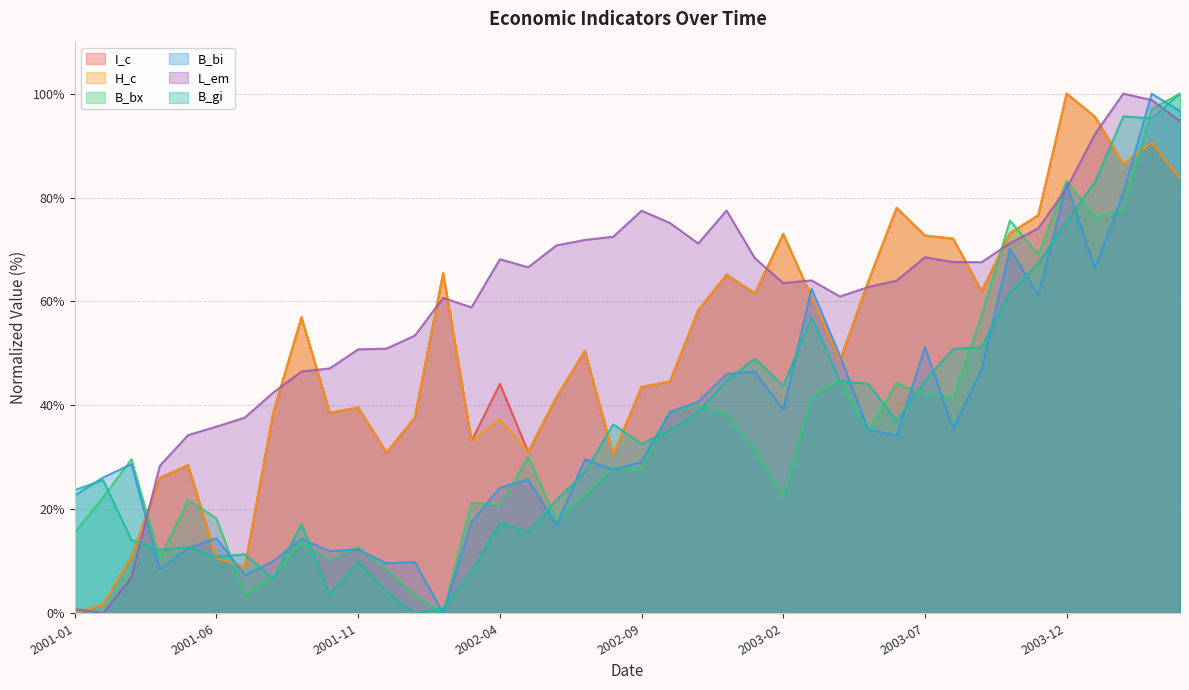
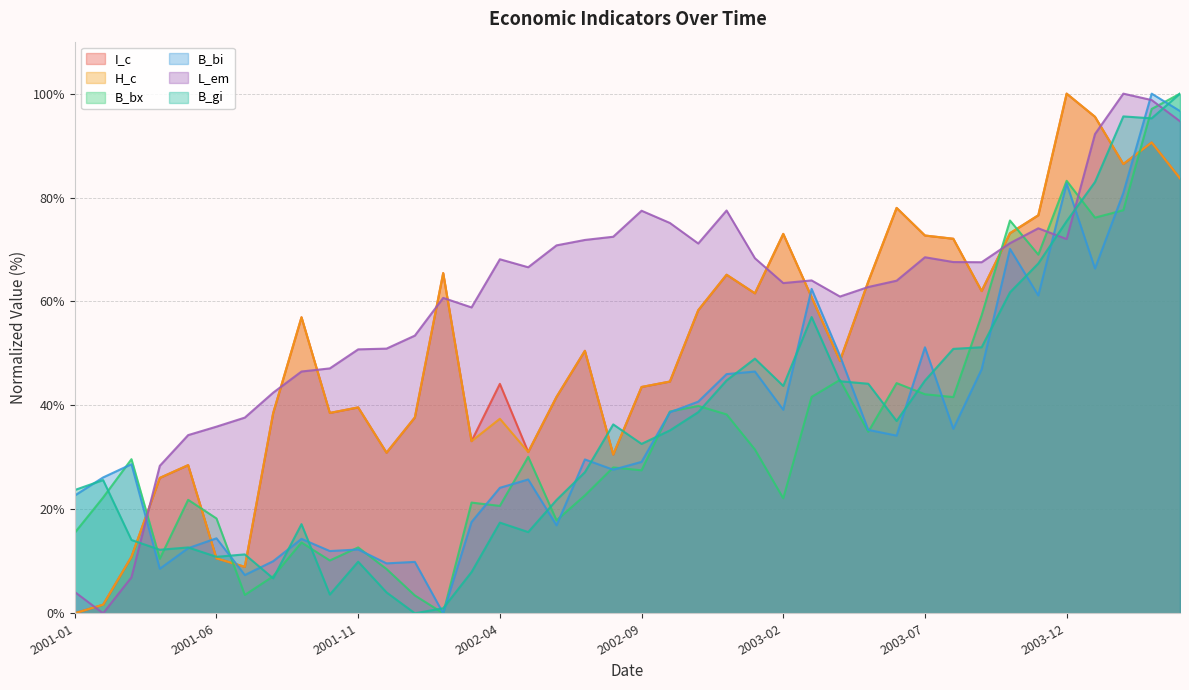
L_em, 2001-01: 1% -> 4%
L_em, 2003-12: 82% -> 72%
